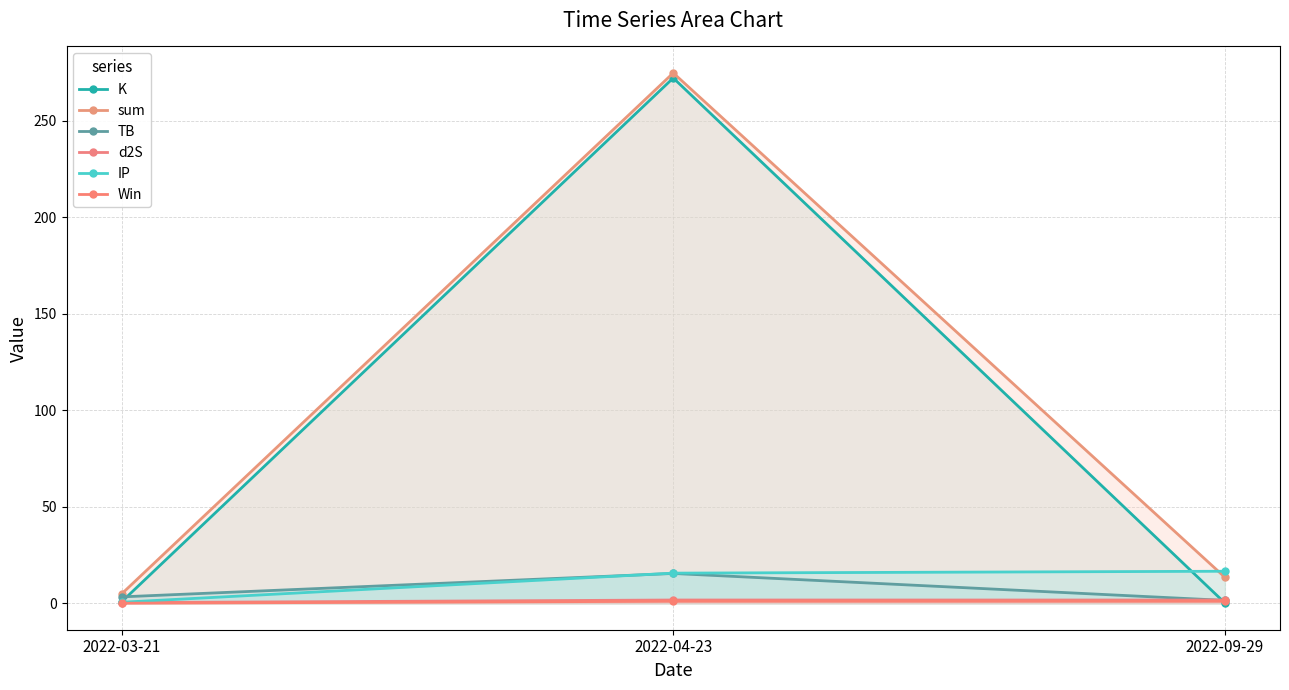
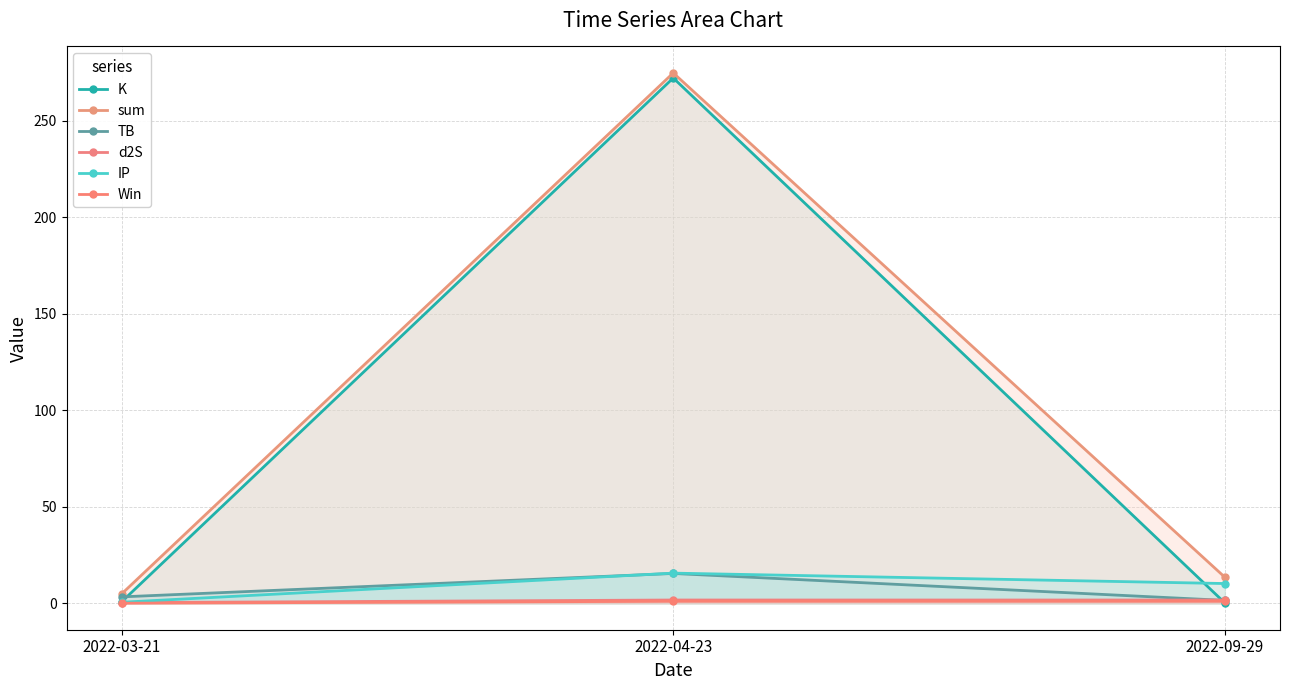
IP, 2022-09-29: 17 -> 10
